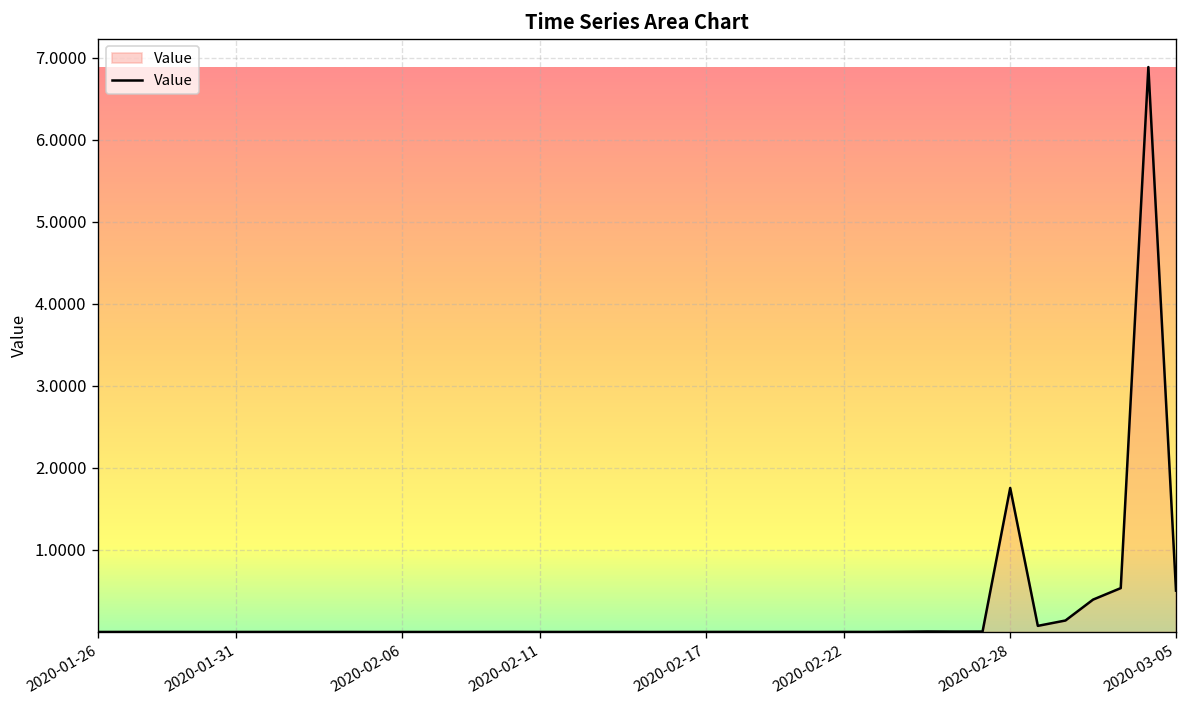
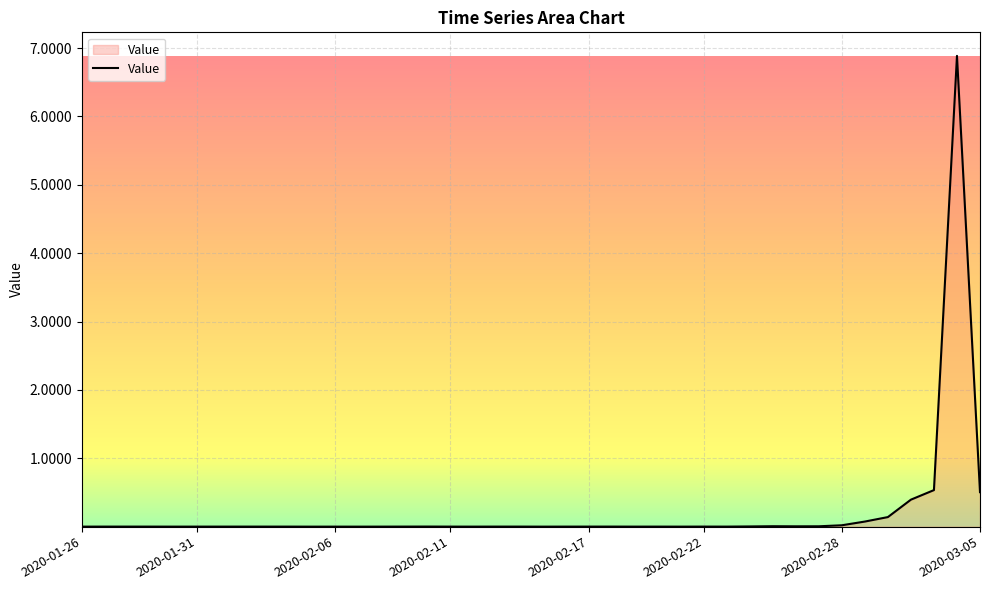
2020-02-28: 1.8 -> 0.0
